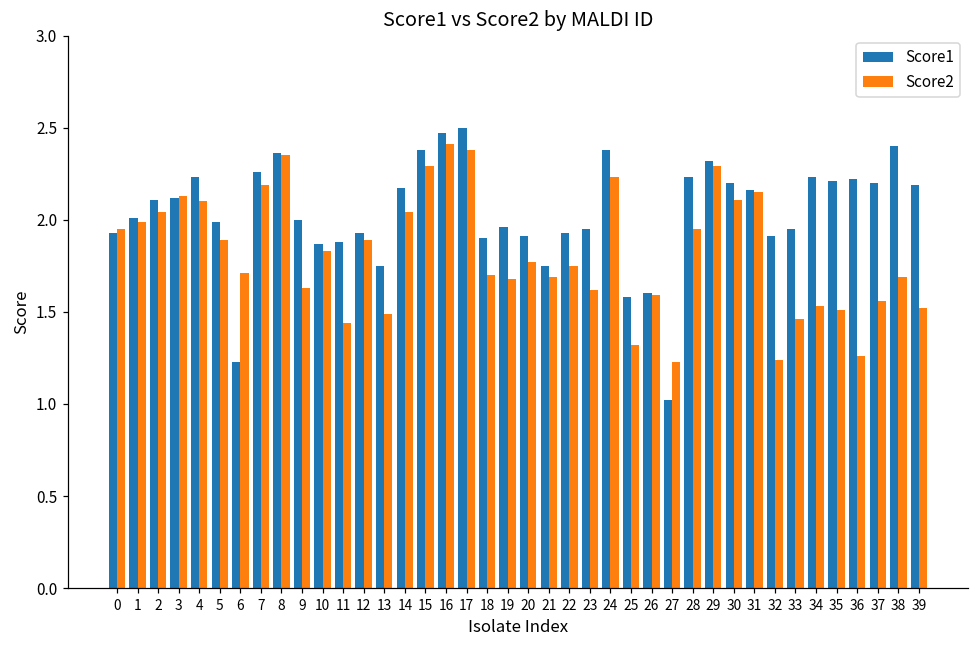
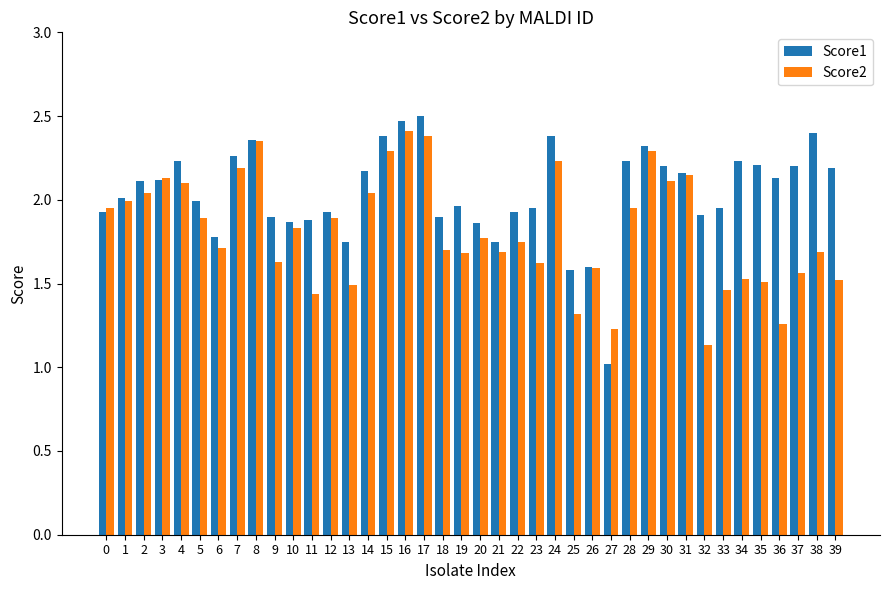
Score1, 6: 1.23 -> 1.78
Score1, 9: 2.0 -> 1.9
Score1, 20: 1.91 -> 1.86
Score2, 32: 1.24 -> 1.13
Score1, 36: 2.22 -> 2.13
